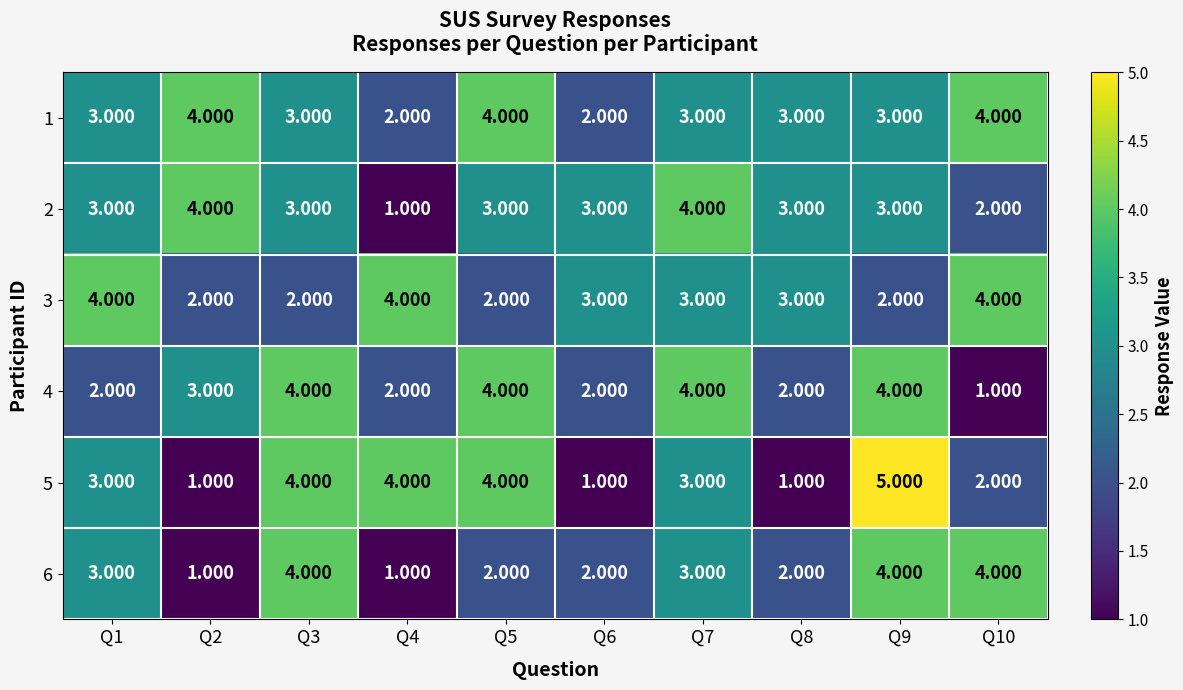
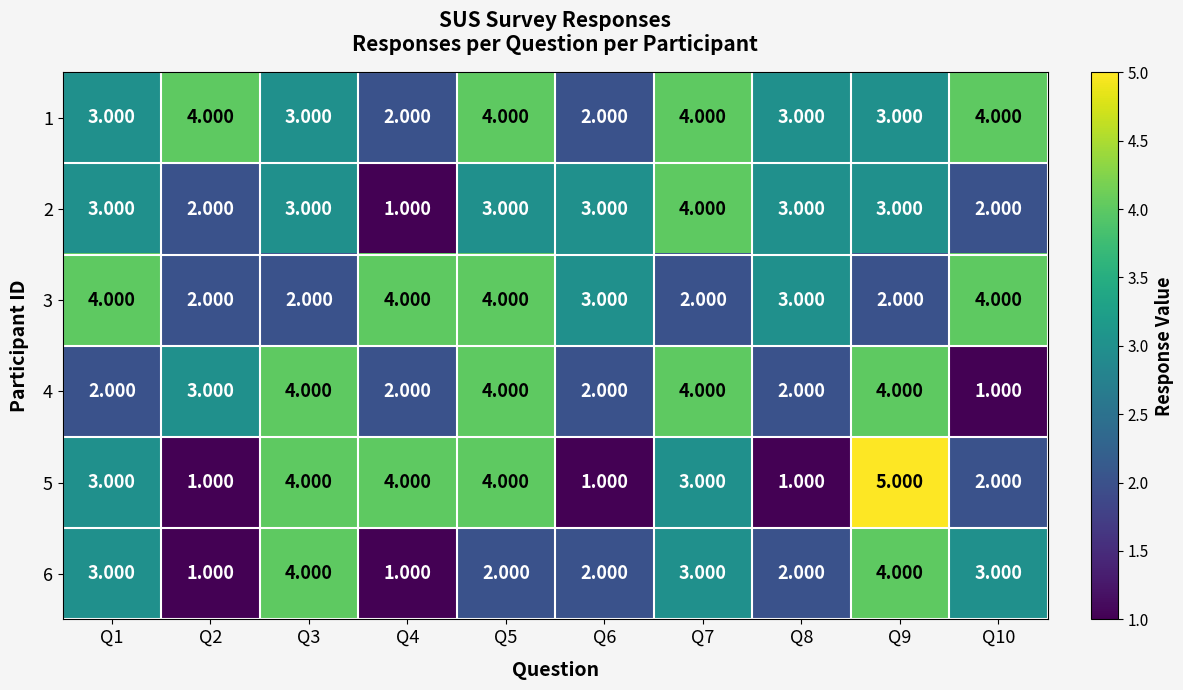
1, Q7: 3.000 -> 4.000
2, Q2: 4.000 -> 2.000
3, Q5: 2.000 -> 4.000
3, Q7: 3.000 -> 2.000
6, Q10: 4.000 -> 3.000
